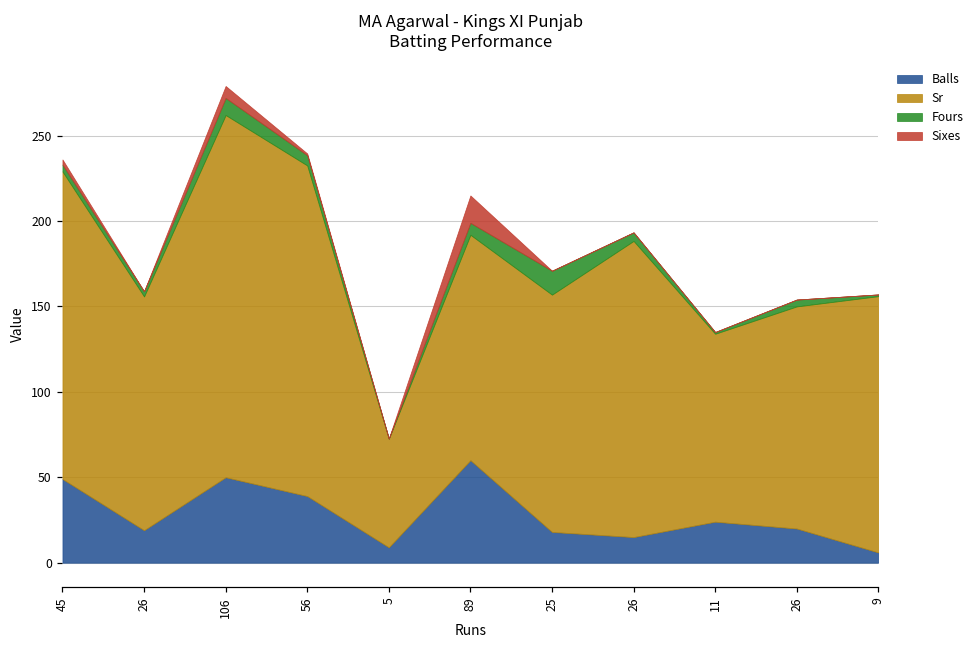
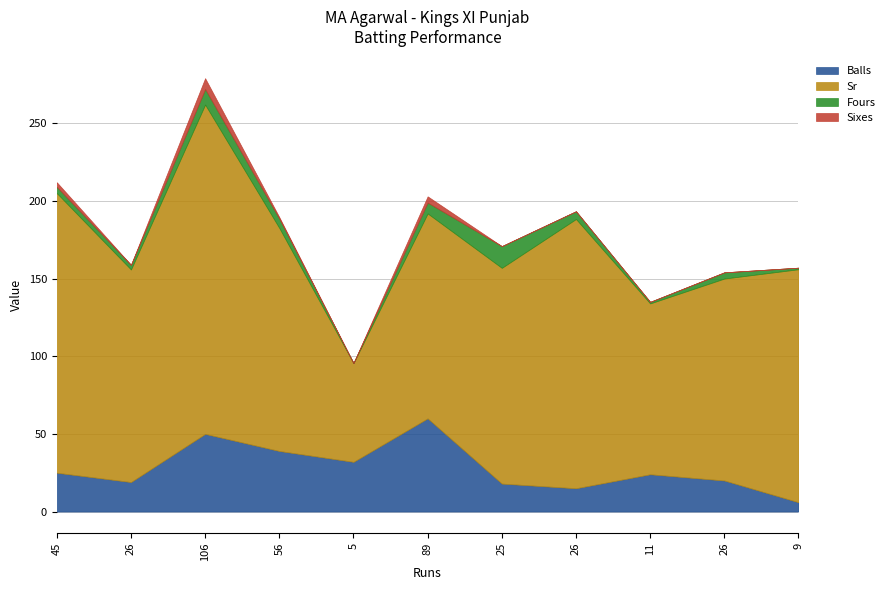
Balls, 45: 49 -> 25
Sr, 56: 194 -> 144
Balls, 5: 9 -> 32
Sixes, 89: 16 -> 4
